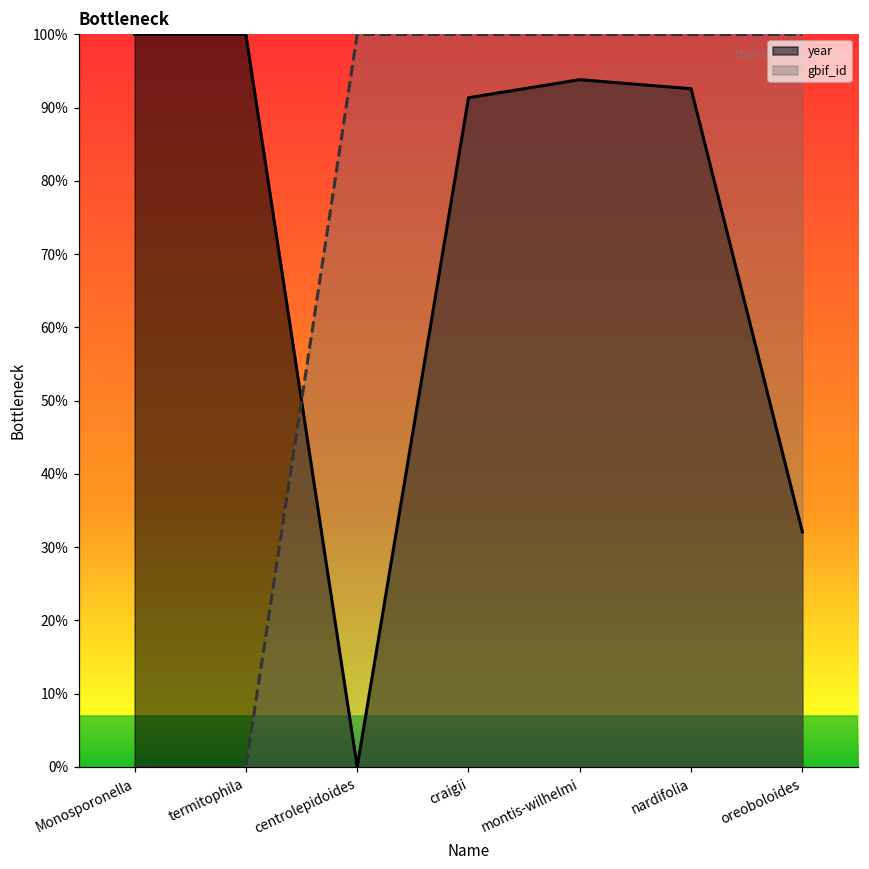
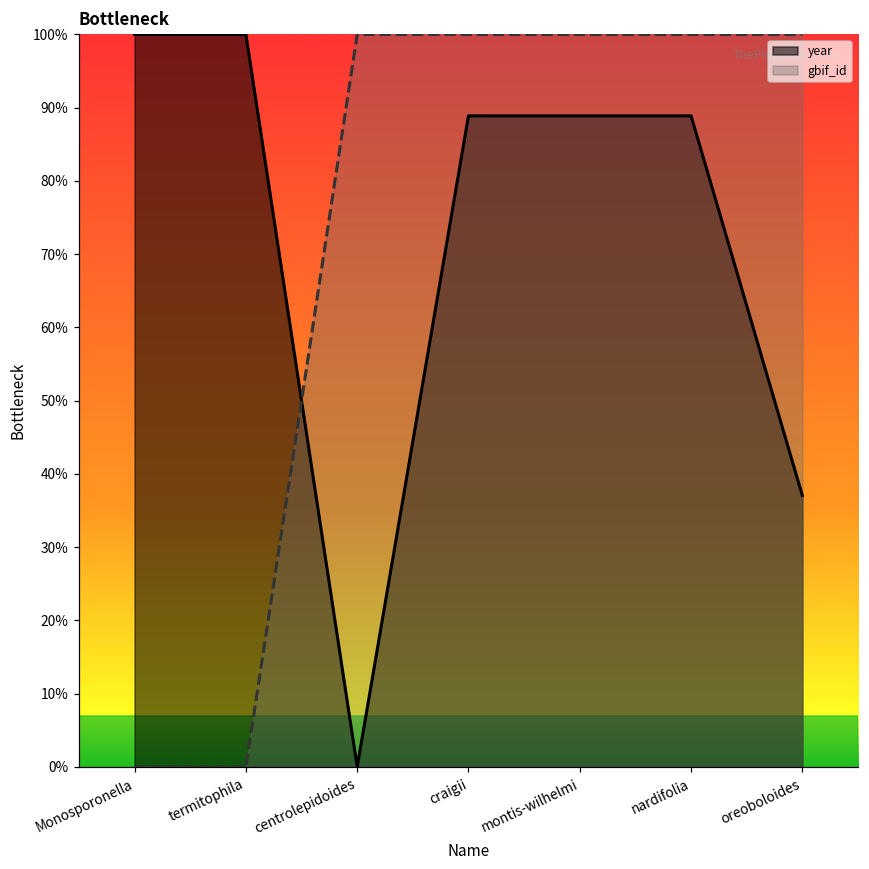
year, craigii: 91% -> 89%
year, montis-wilhelmi: 94% -> 89%
year, nardifolia: 93% -> 89%
year, oreoboloides: 32% -> 37%
